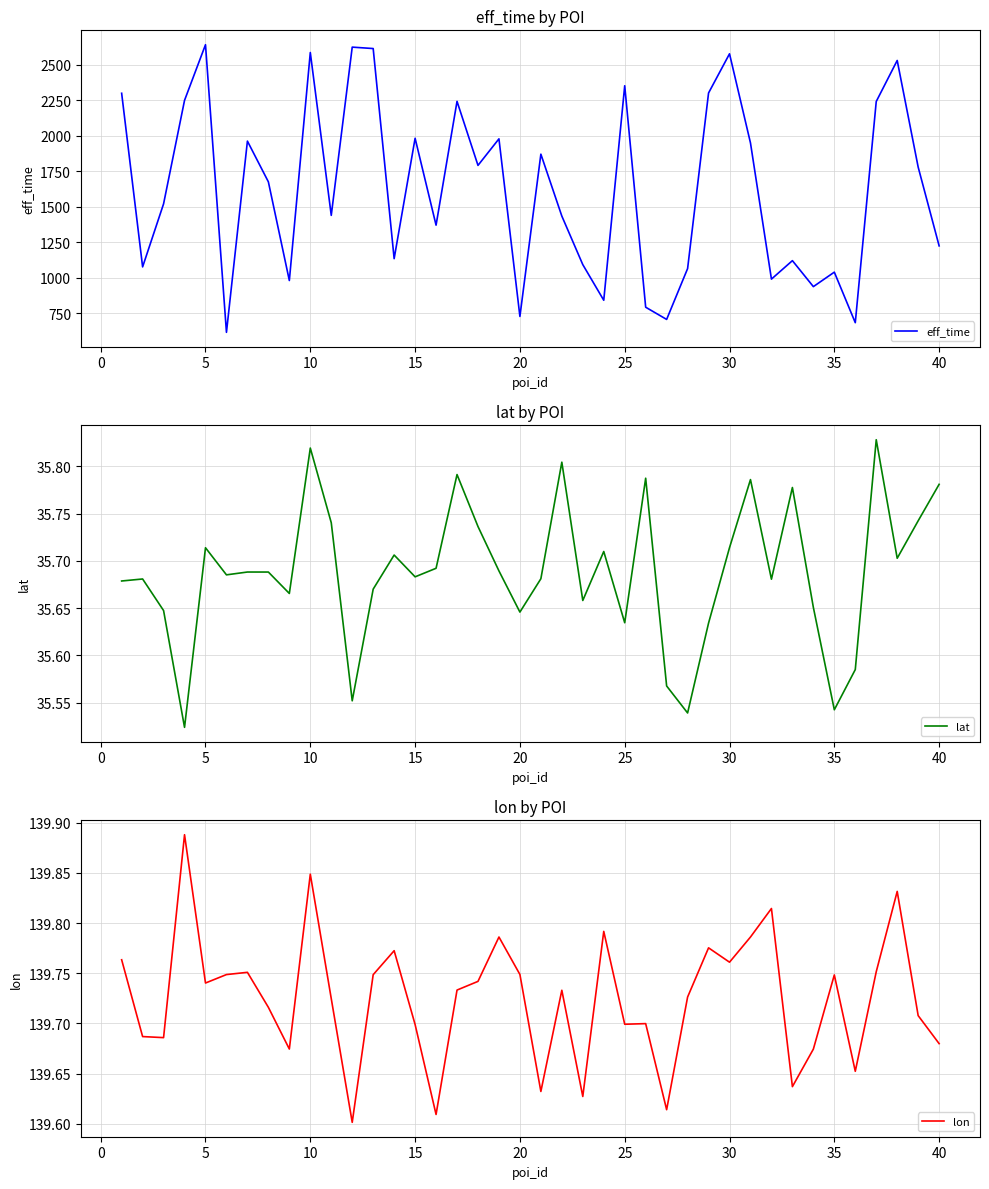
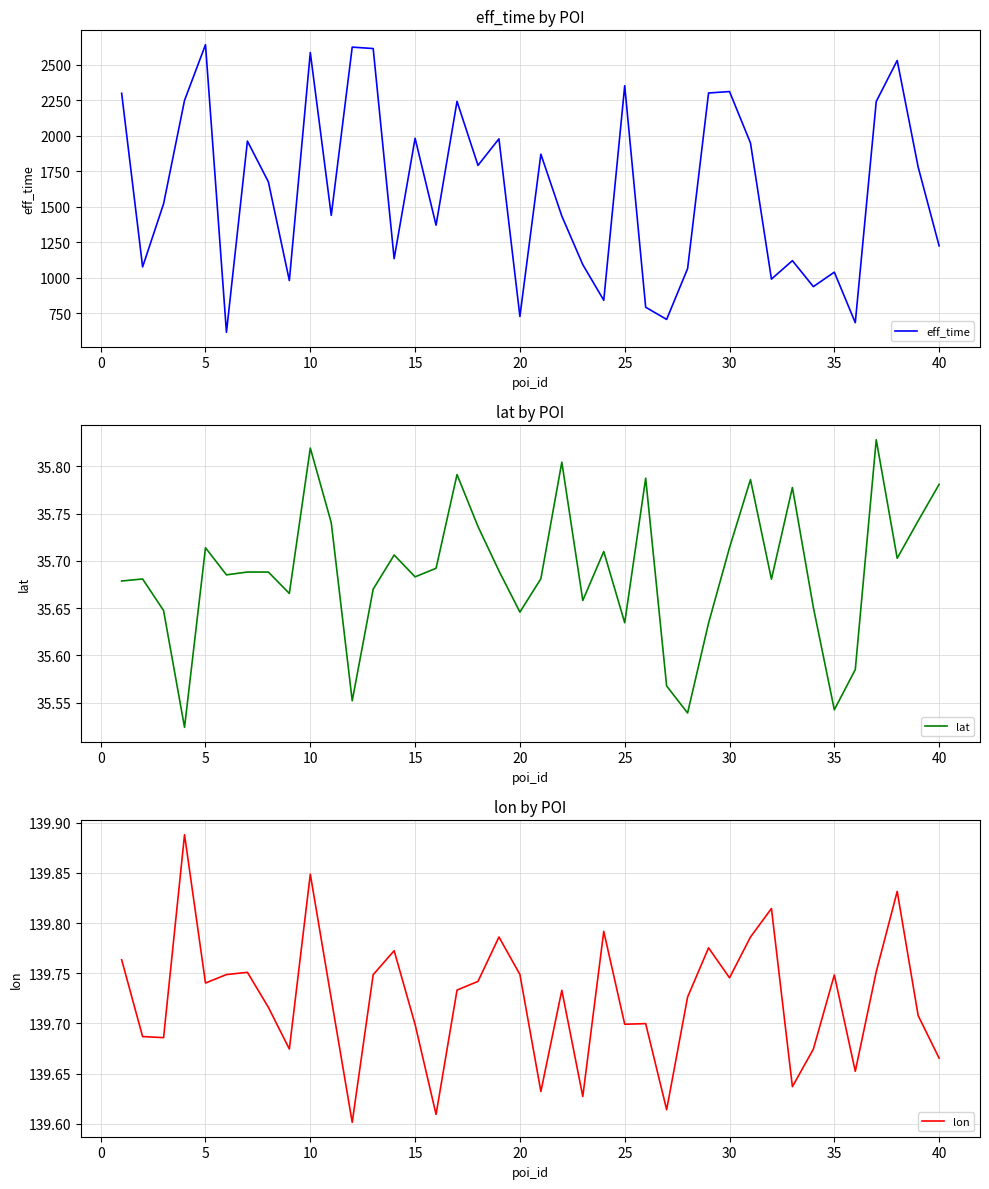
eff_time by POI, 30: 2580 -> 2310
lon by POI, 30: 139.761 -> 139.745
lon by POI, 40: 139.680 -> 139.665
